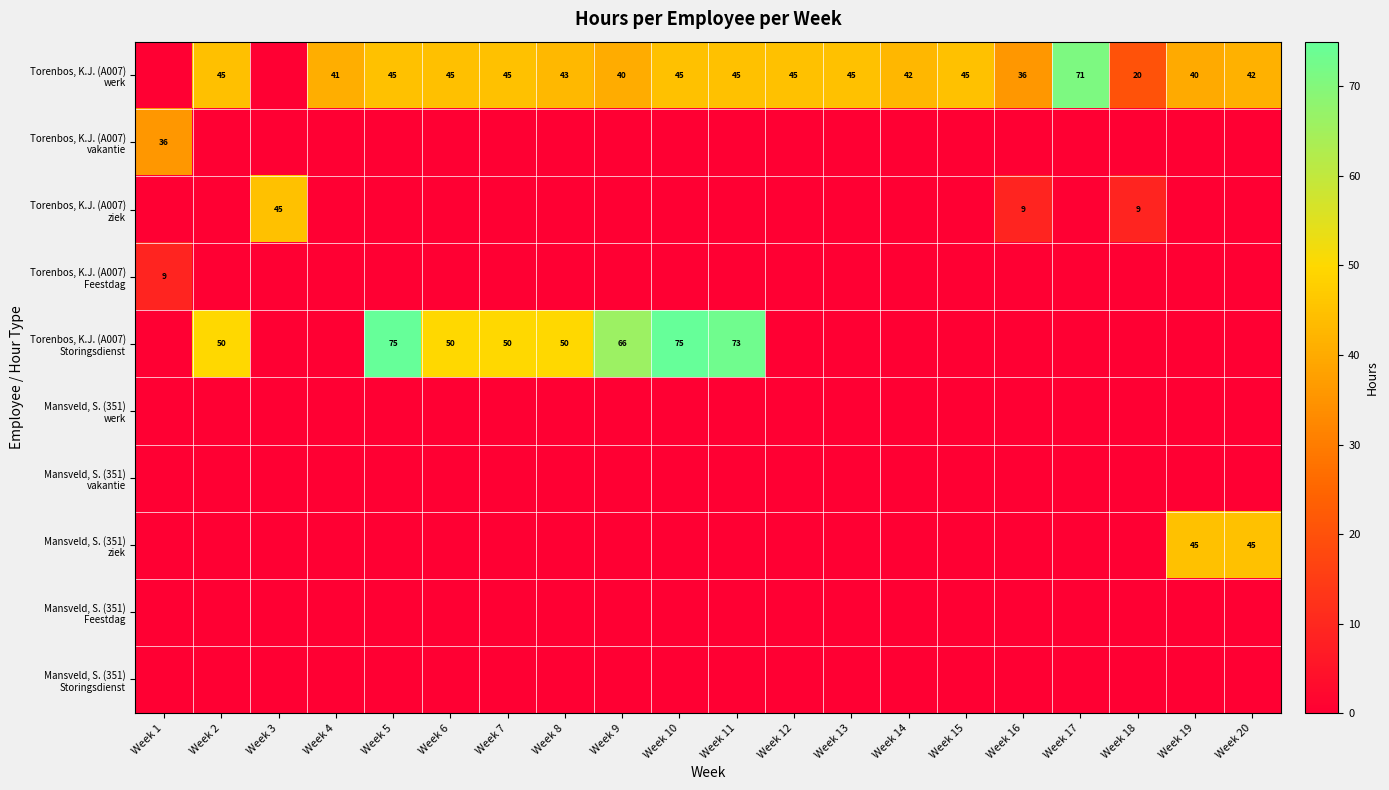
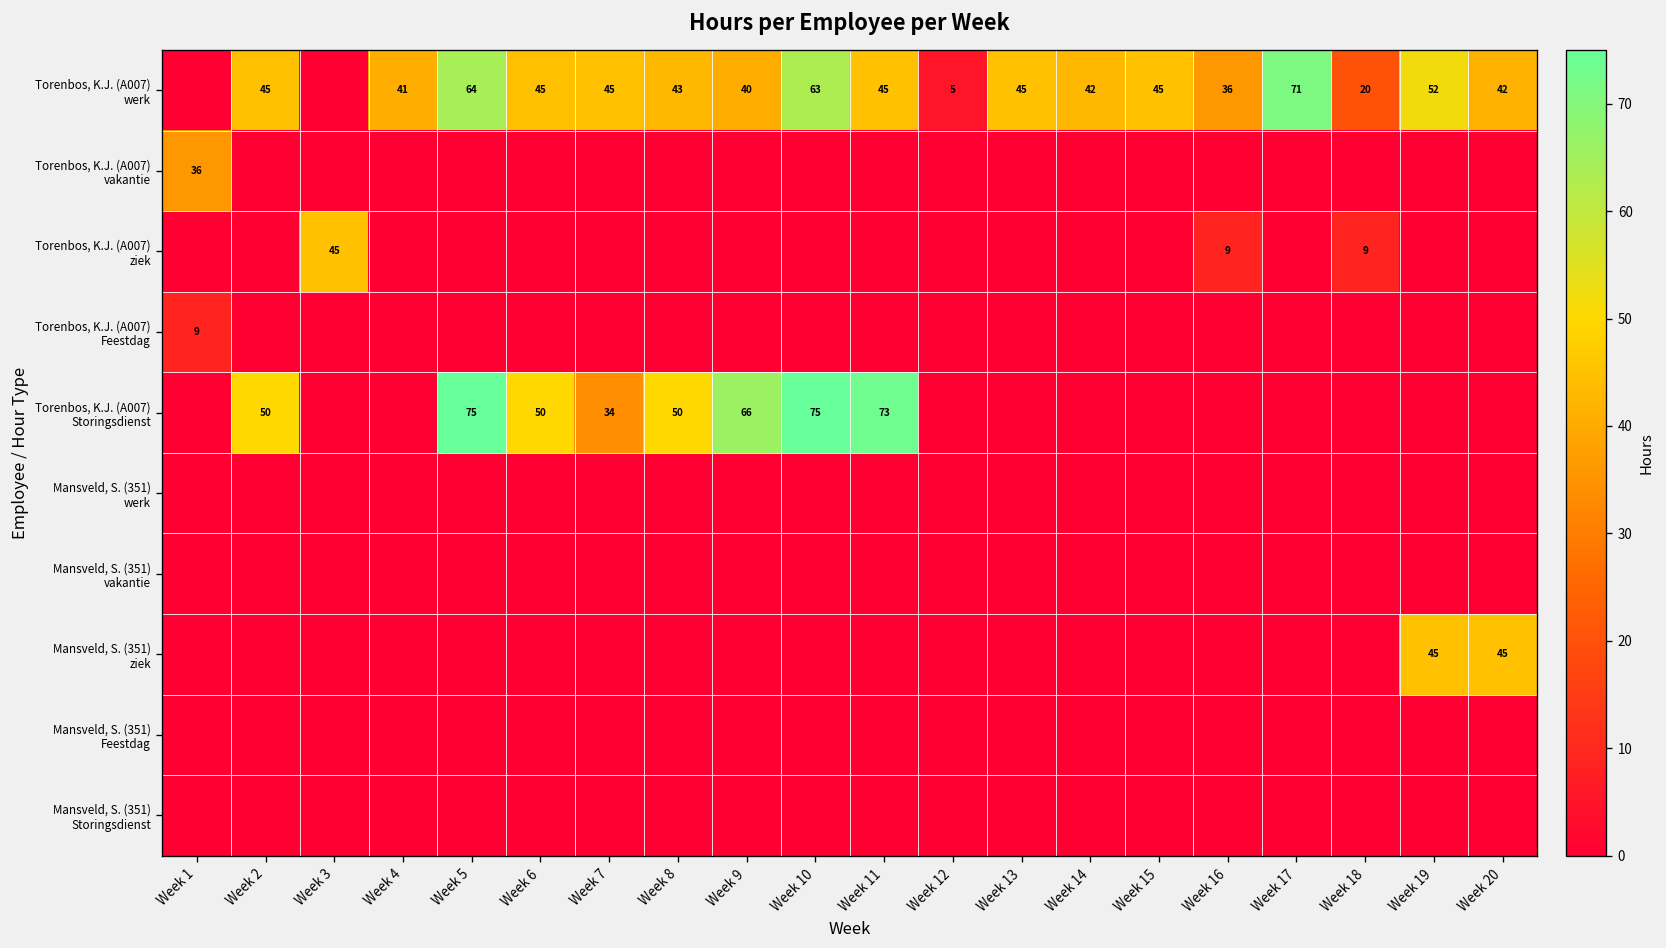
Torenbos, K.J. (A007) werk, Week 5: 45 -> 64
Torenbos, K.J. (A007) werk, Week 10: 45 -> 63
Torenbos, K.J. (A007) werk, Week 12: 45 -> 5
Torenbos, K.J. (A007) werk, Week 19: 40 -> 52
Torenbos, K.J. (A007) Storingsdienst, Week 7: 50 -> 34
